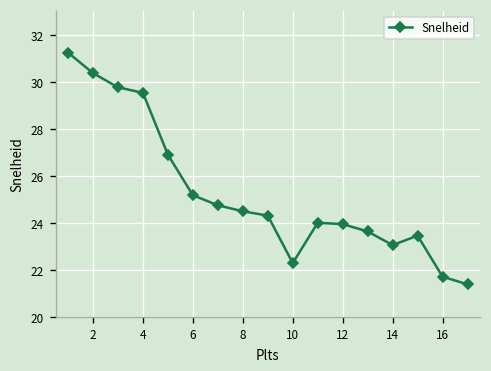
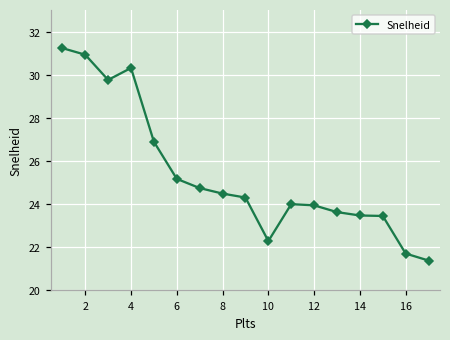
2: 30.4 -> 30.9
4: 29.5 -> 30.3
14: 23.0 -> 23.5
